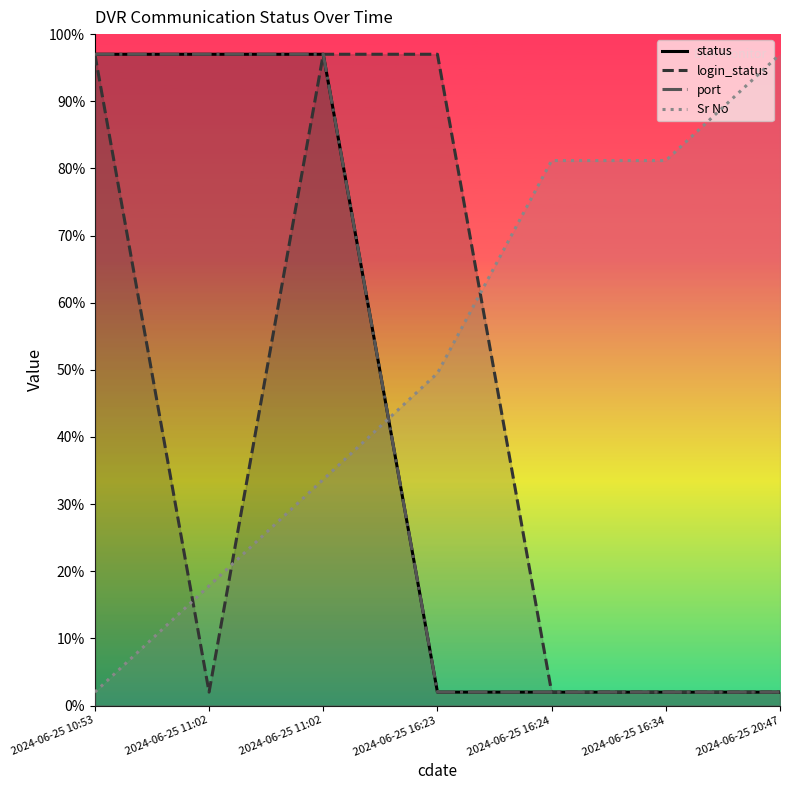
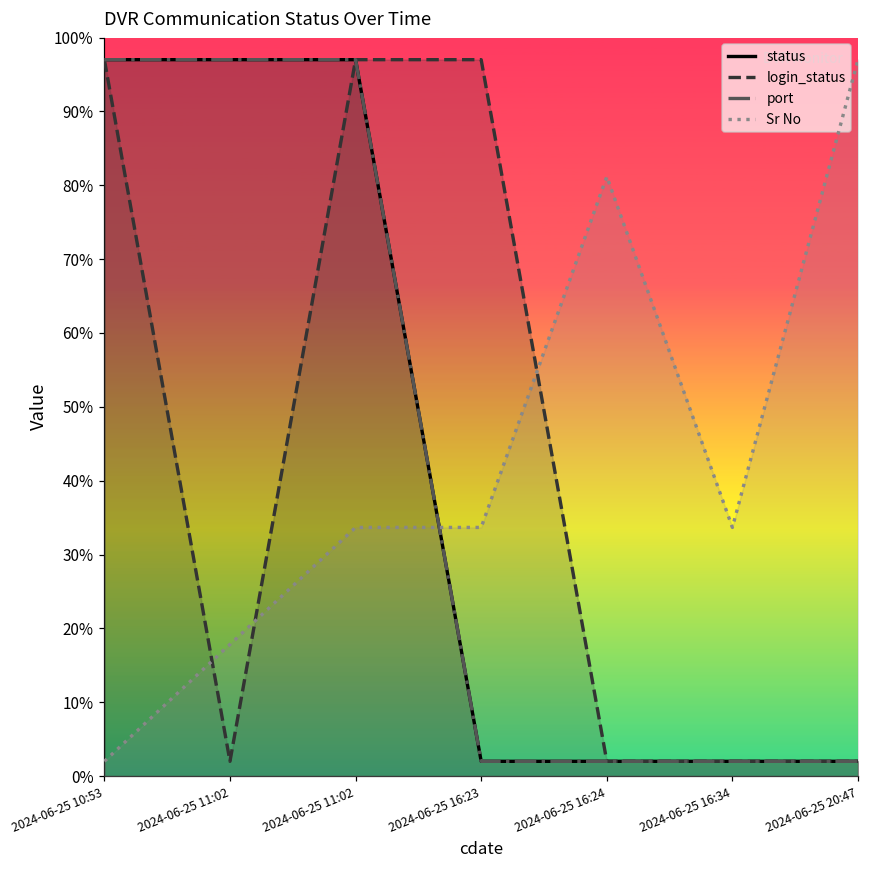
Sr No, 2024-06-25 16:23: 50% -> 34%
Sr No, 2024-06-25 16:34: 81% -> 34%
